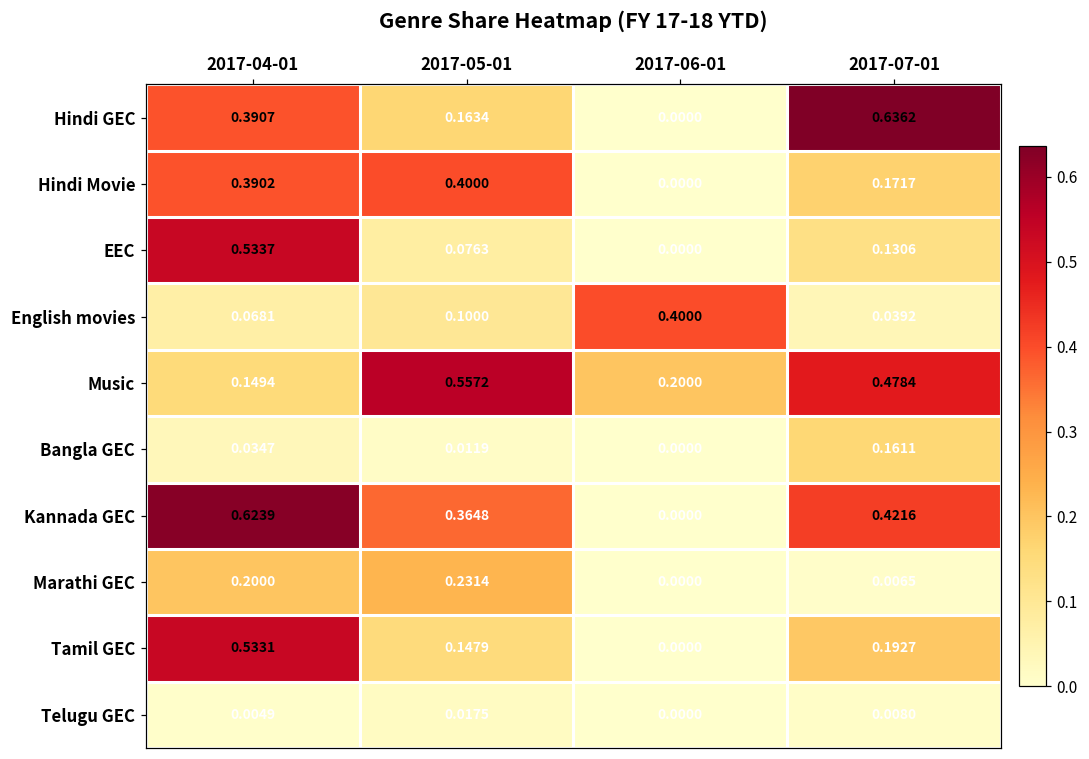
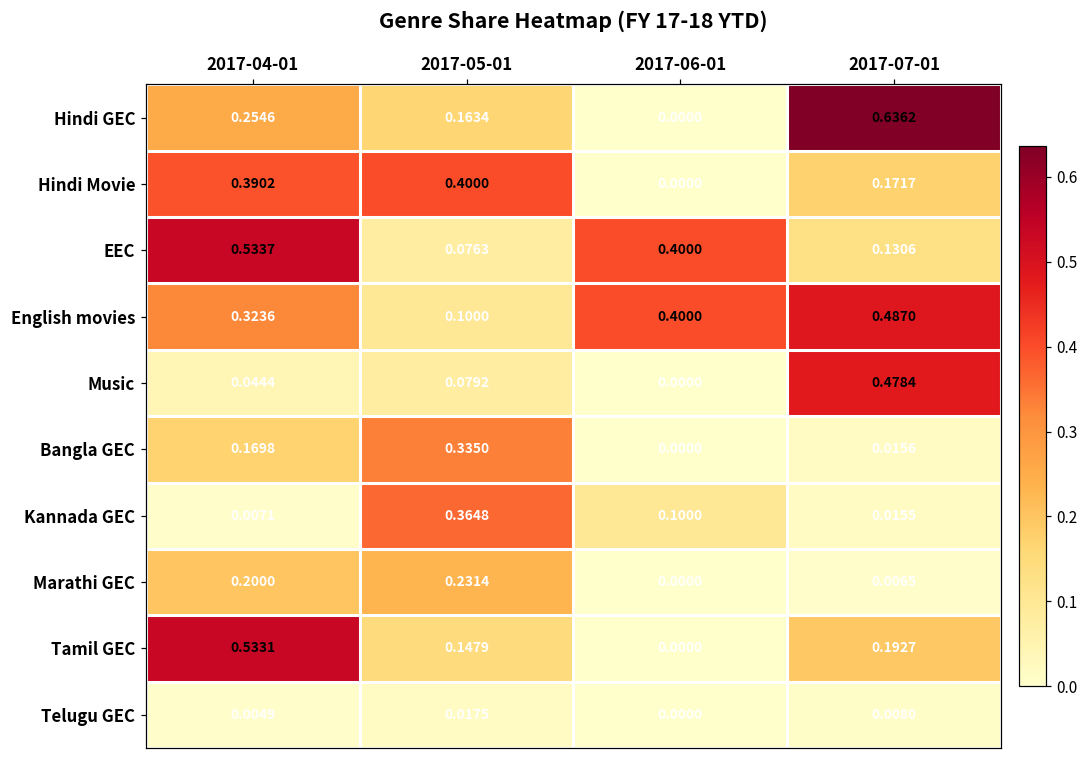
Hindi GEC, 2017-04-01: 0.3907 -> 0.2546
EEC, 2017-06-01: 0.0000 -> 0.4000
English movies, 2017-04-01: 0.0681 -> 0.3236
English movies, 2017-07-01: 0.0392 -> 0.4870
Music, 2017-04-01: 0.1494 -> 0.0444
Music, 2017-05-01: 0.5572 -> 0.0792
Music, 2017-06-01: 0.2000 -> 0.0000
Bangla GEC, 2017-04-01: 0.0347 -> 0.1698
Bangla GEC, 2017-05-01: 0.0119 -> 0.3350
Bangla GEC, 2017-07-01: 0.1611 -> 0.0156
Kannada GEC, 2017-04-01: 0.6239 -> 0.0071
Kannada GEC, 2017-06-01: 0.0000 -> 0.1000
Kannada GEC, 2017-07-01: 0.4216 -> 0.0155
